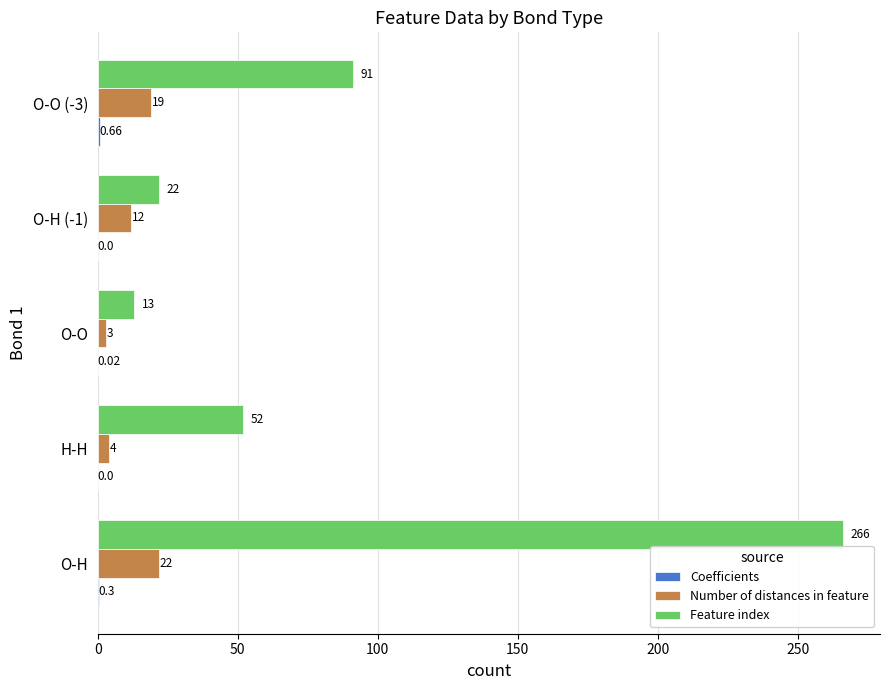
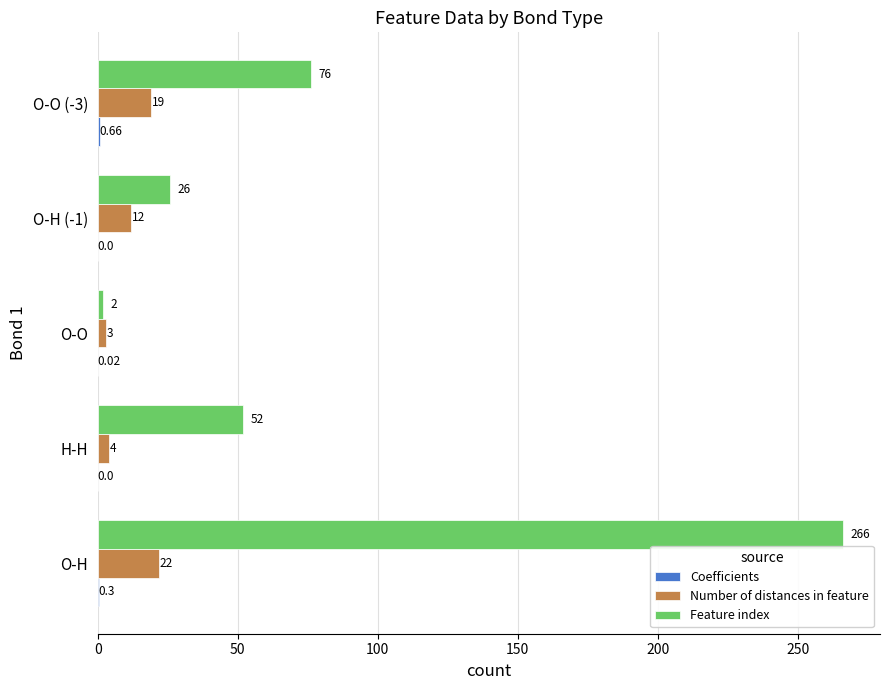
Feature index, O-O (-3): 91 -> 76
Feature index, O-H (-1): 22 -> 26
Feature index, O-O: 13 -> 2
